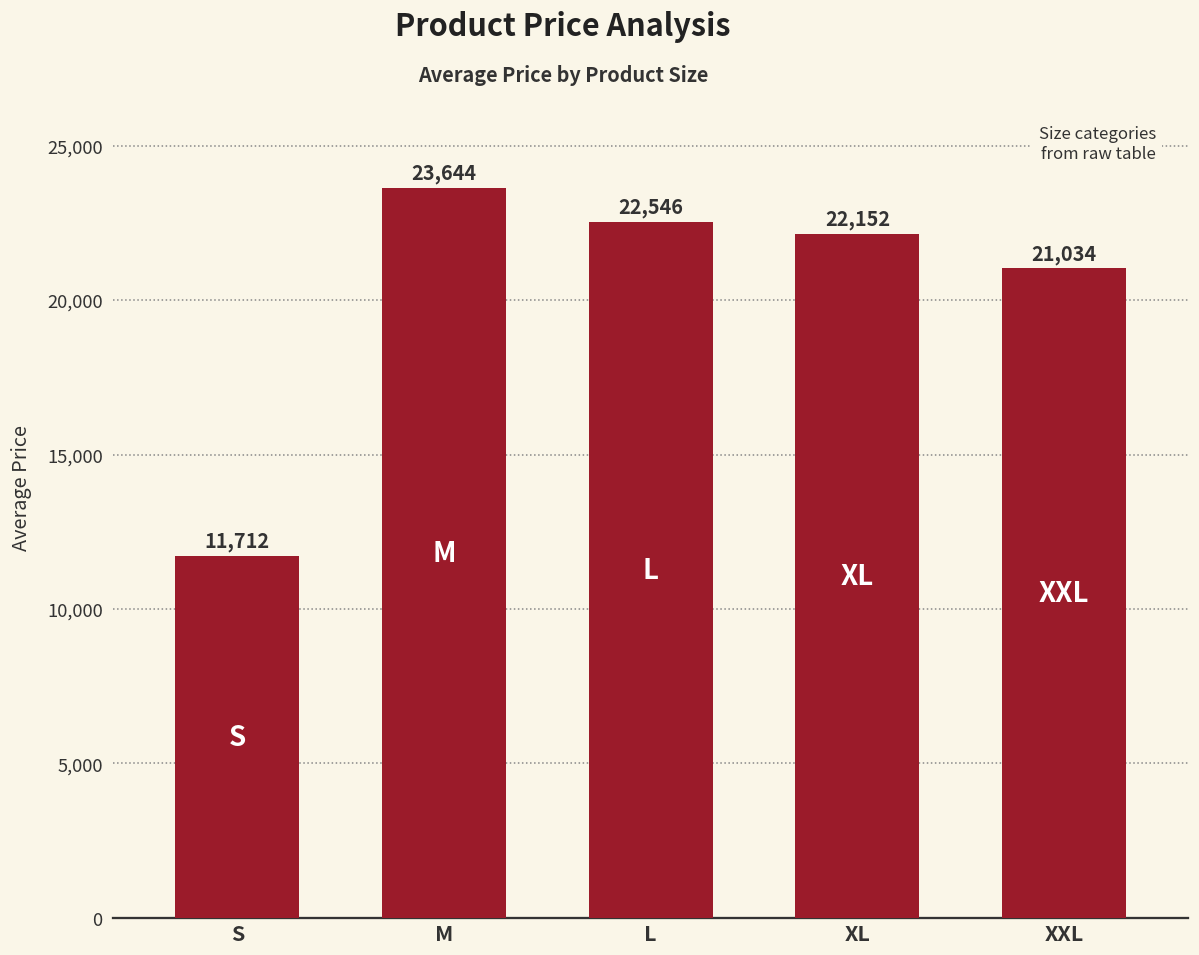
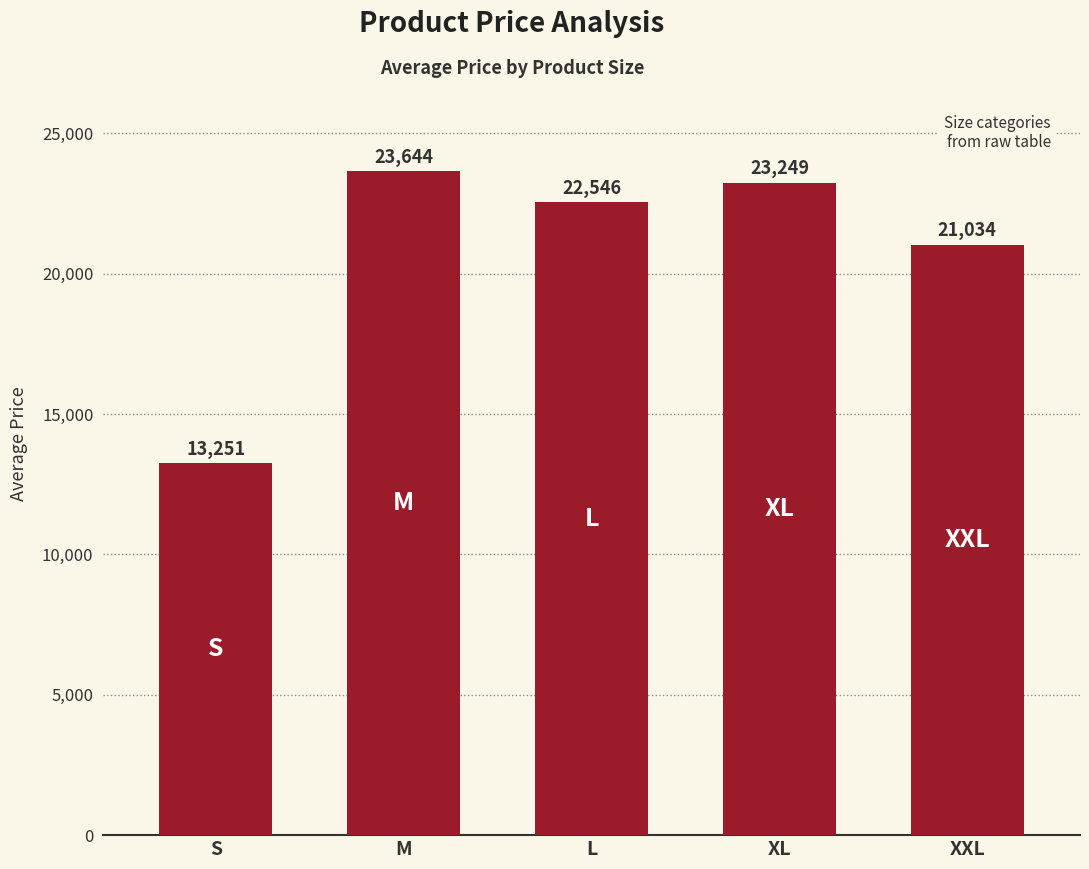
S: 11,712 -> 13,251
XL: 22,152 -> 23,249
